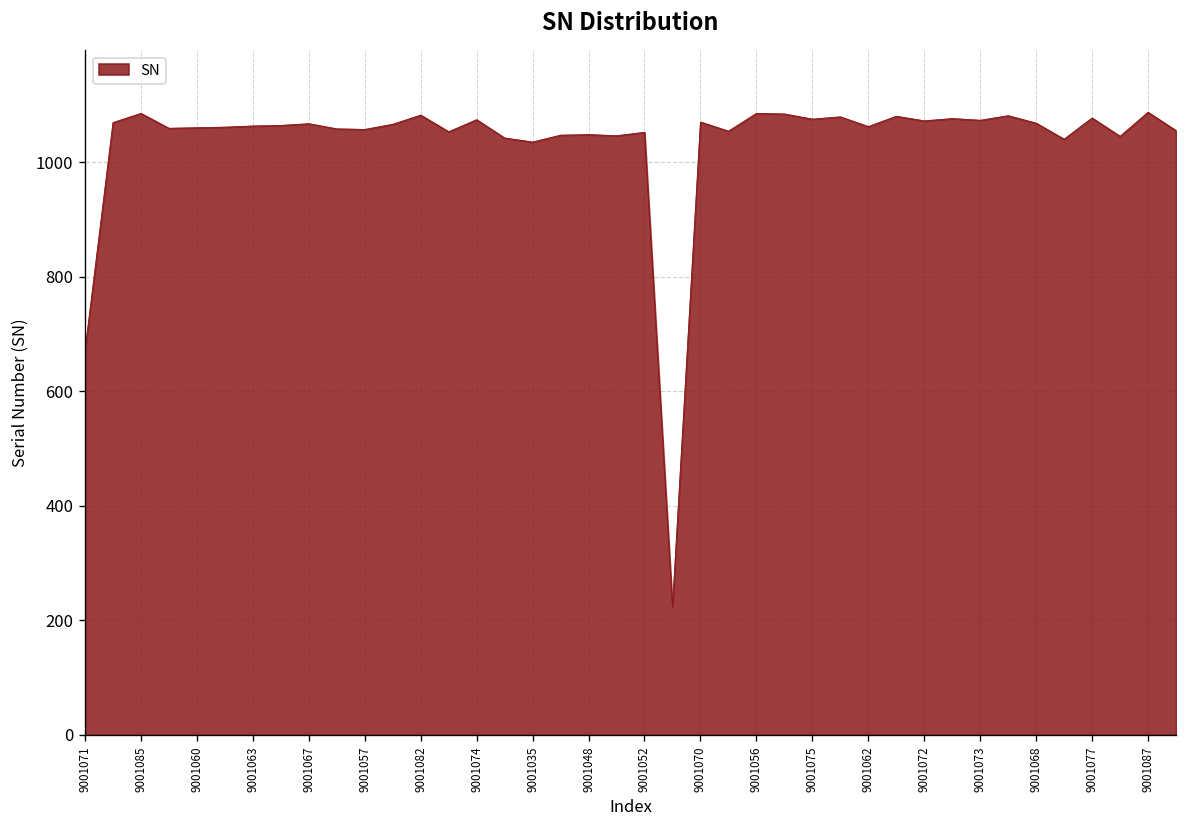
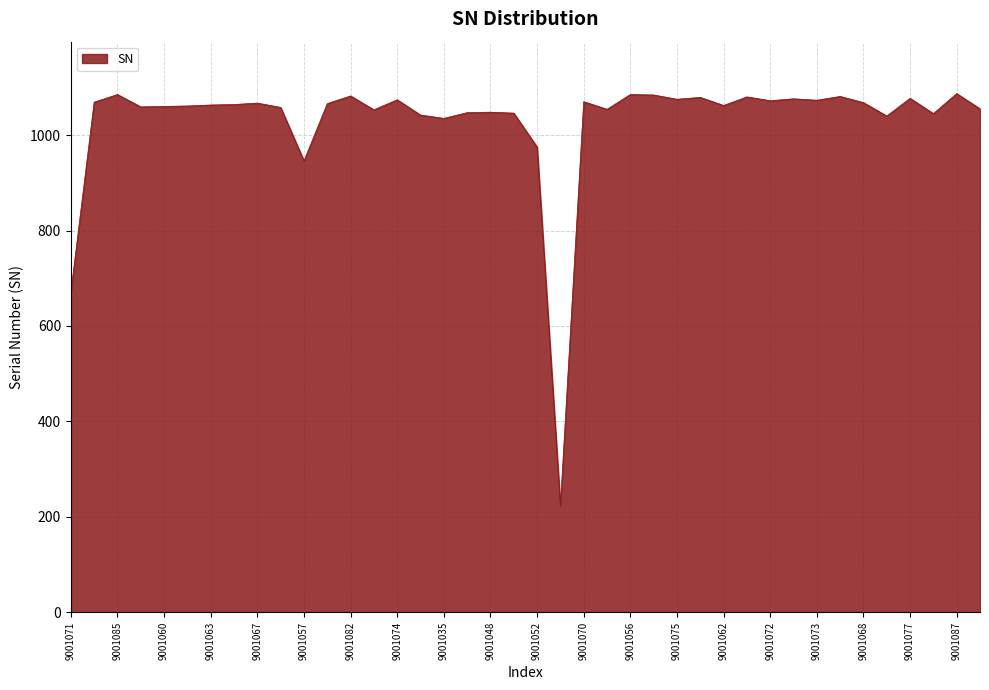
9001057: 1060 -> 950
9001052: 1050 -> 980
